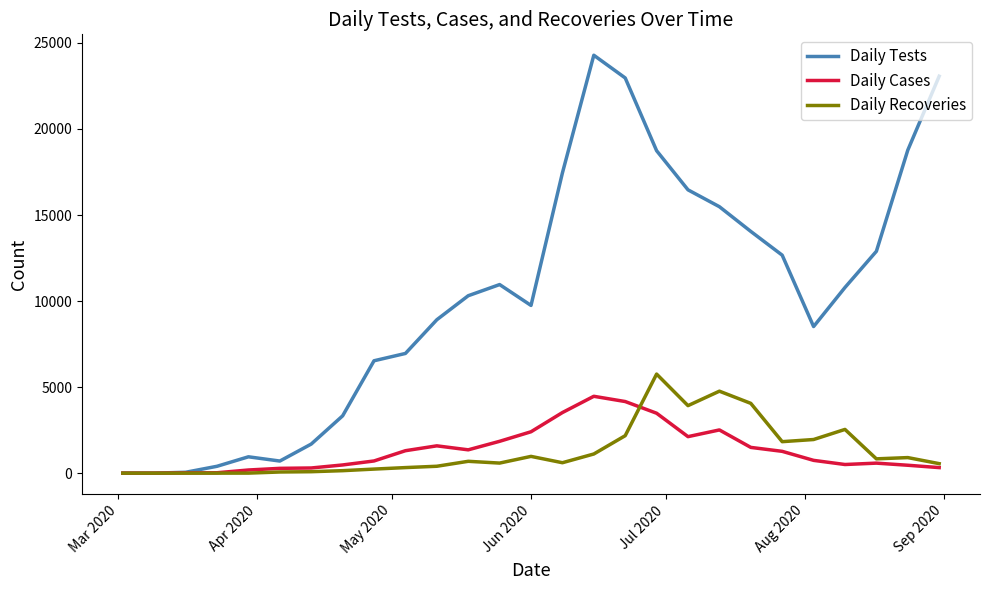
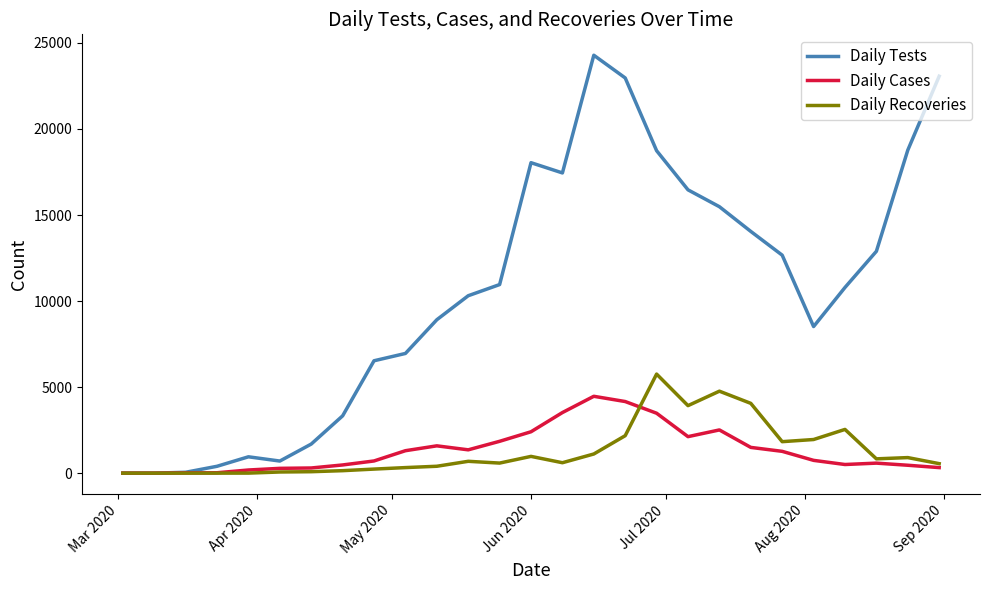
Daily Tests, Jun 2020: 9700 -> 18000
